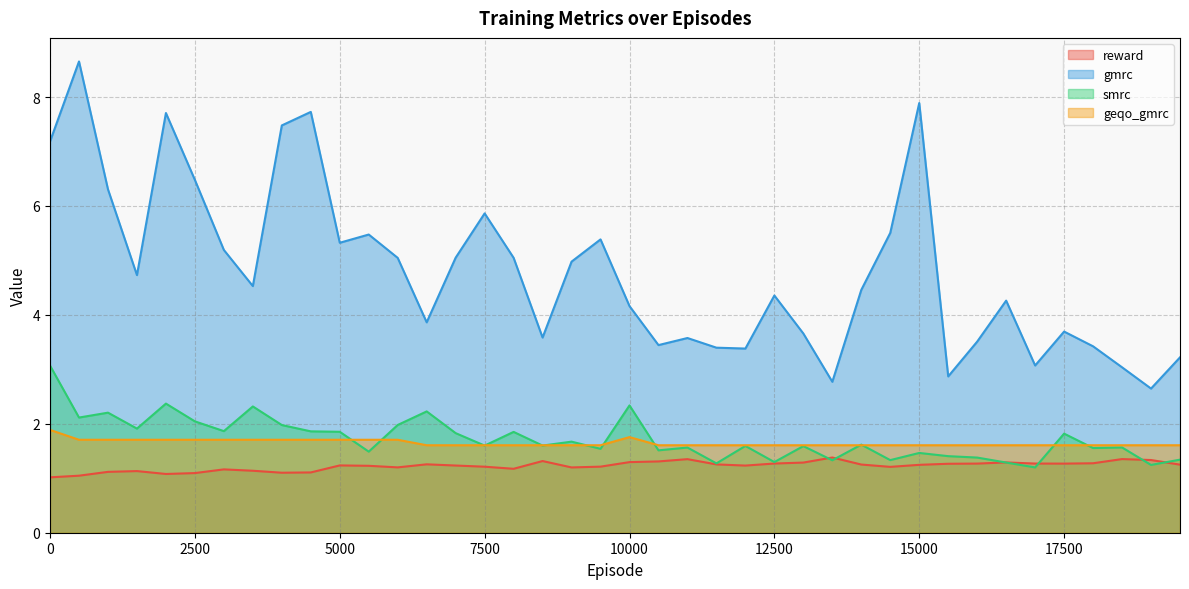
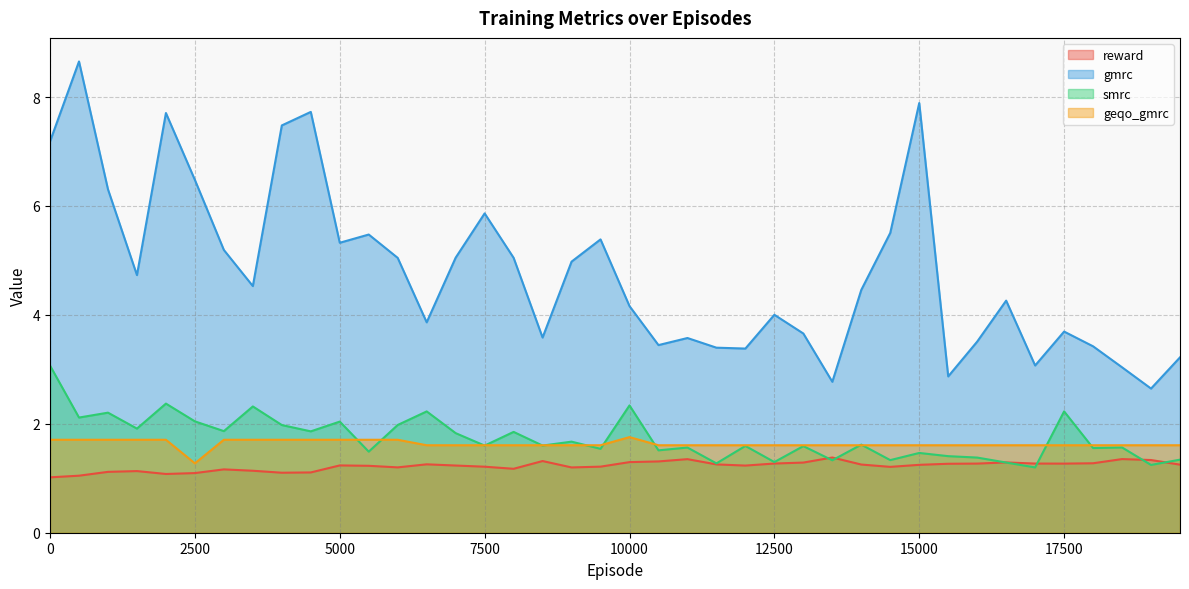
geqo_gmrc, 0: 1.9 -> 1.7
geqo_gmrc, 2500: 1.7 -> 1.3
smrc, 5000: 1.9 -> 2.0
gmrc, 12500: 4.4 -> 4.0
smrc, 17500: 1.8 -> 2.2
